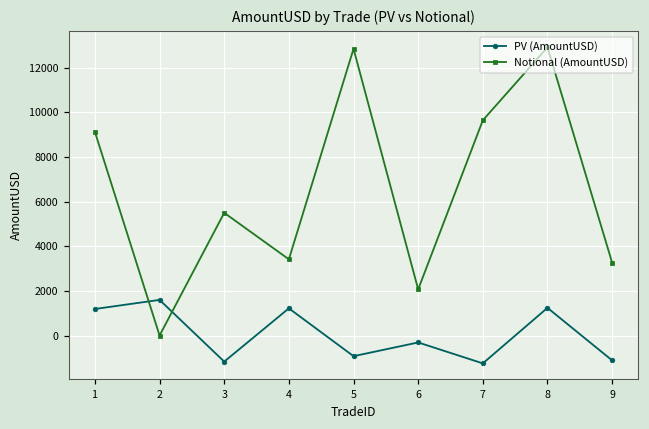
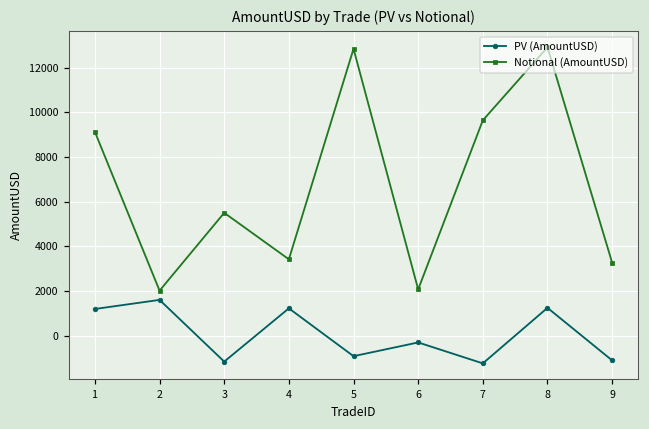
Notional (AmountUSD), 2: 0 -> 2000
